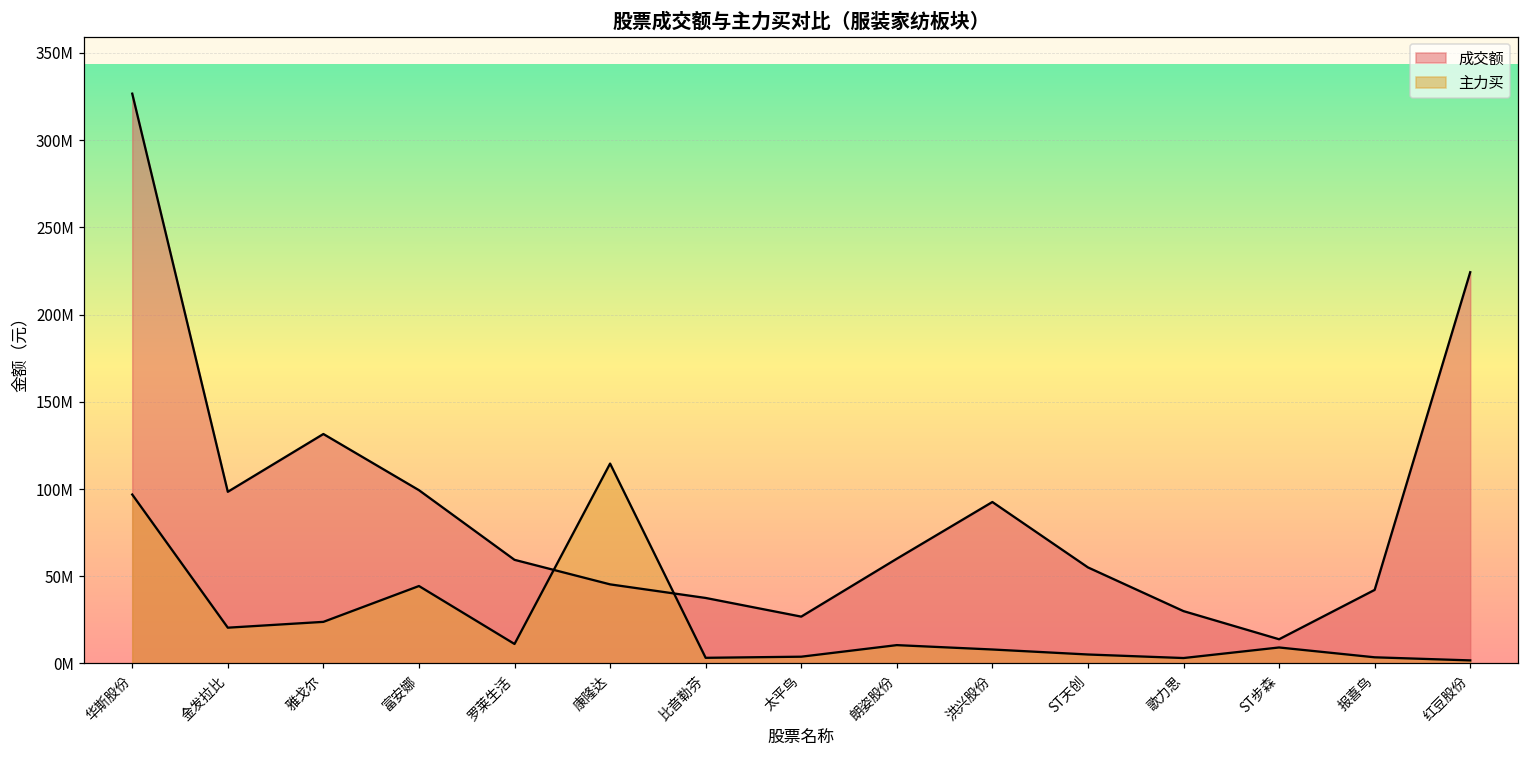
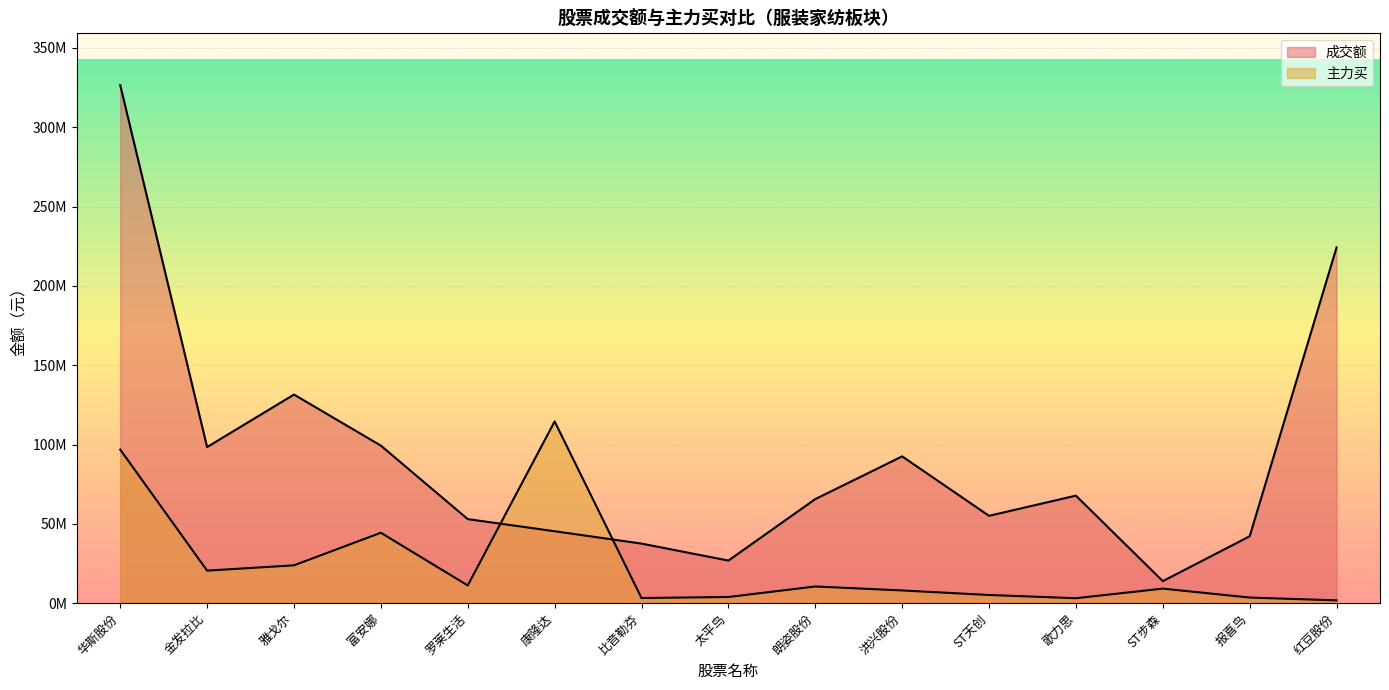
成交额, 罗莱生活: 59000000 -> 53000000
成交额, 朗姿股份: 60000000 -> 66000000
成交额, 歌力思: 30000000 -> 68000000
